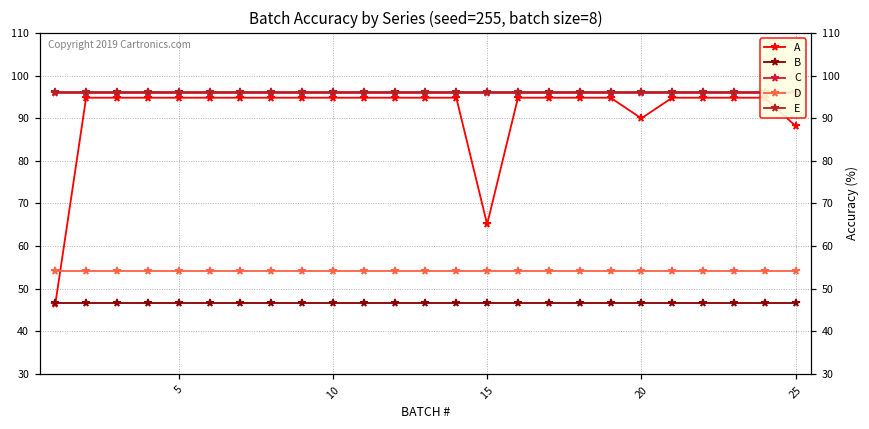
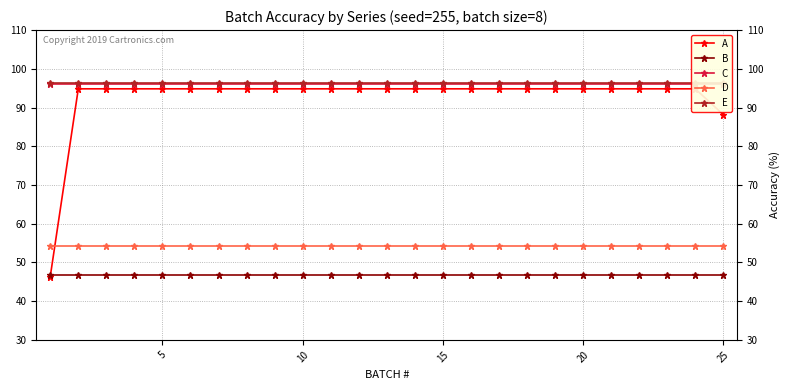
A, 15: 65 -> 95
A, 20: 90 -> 95
